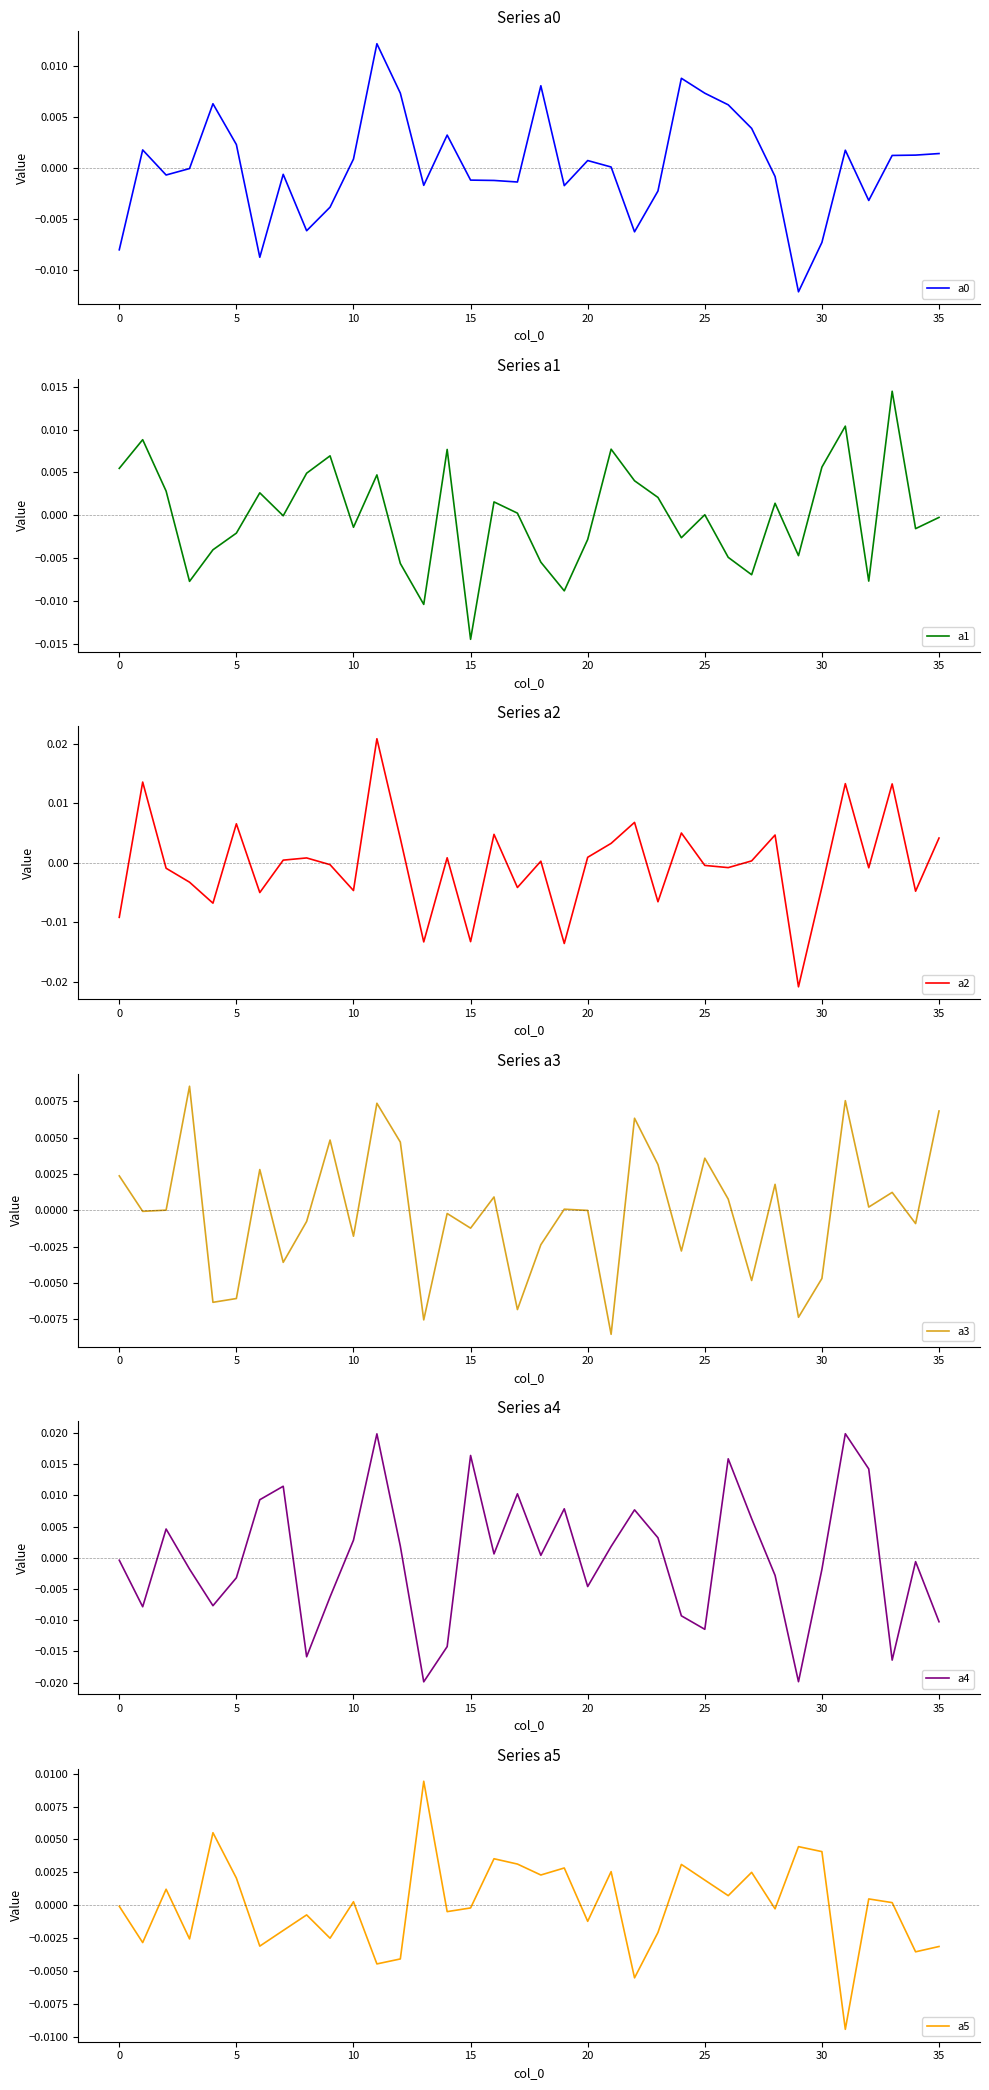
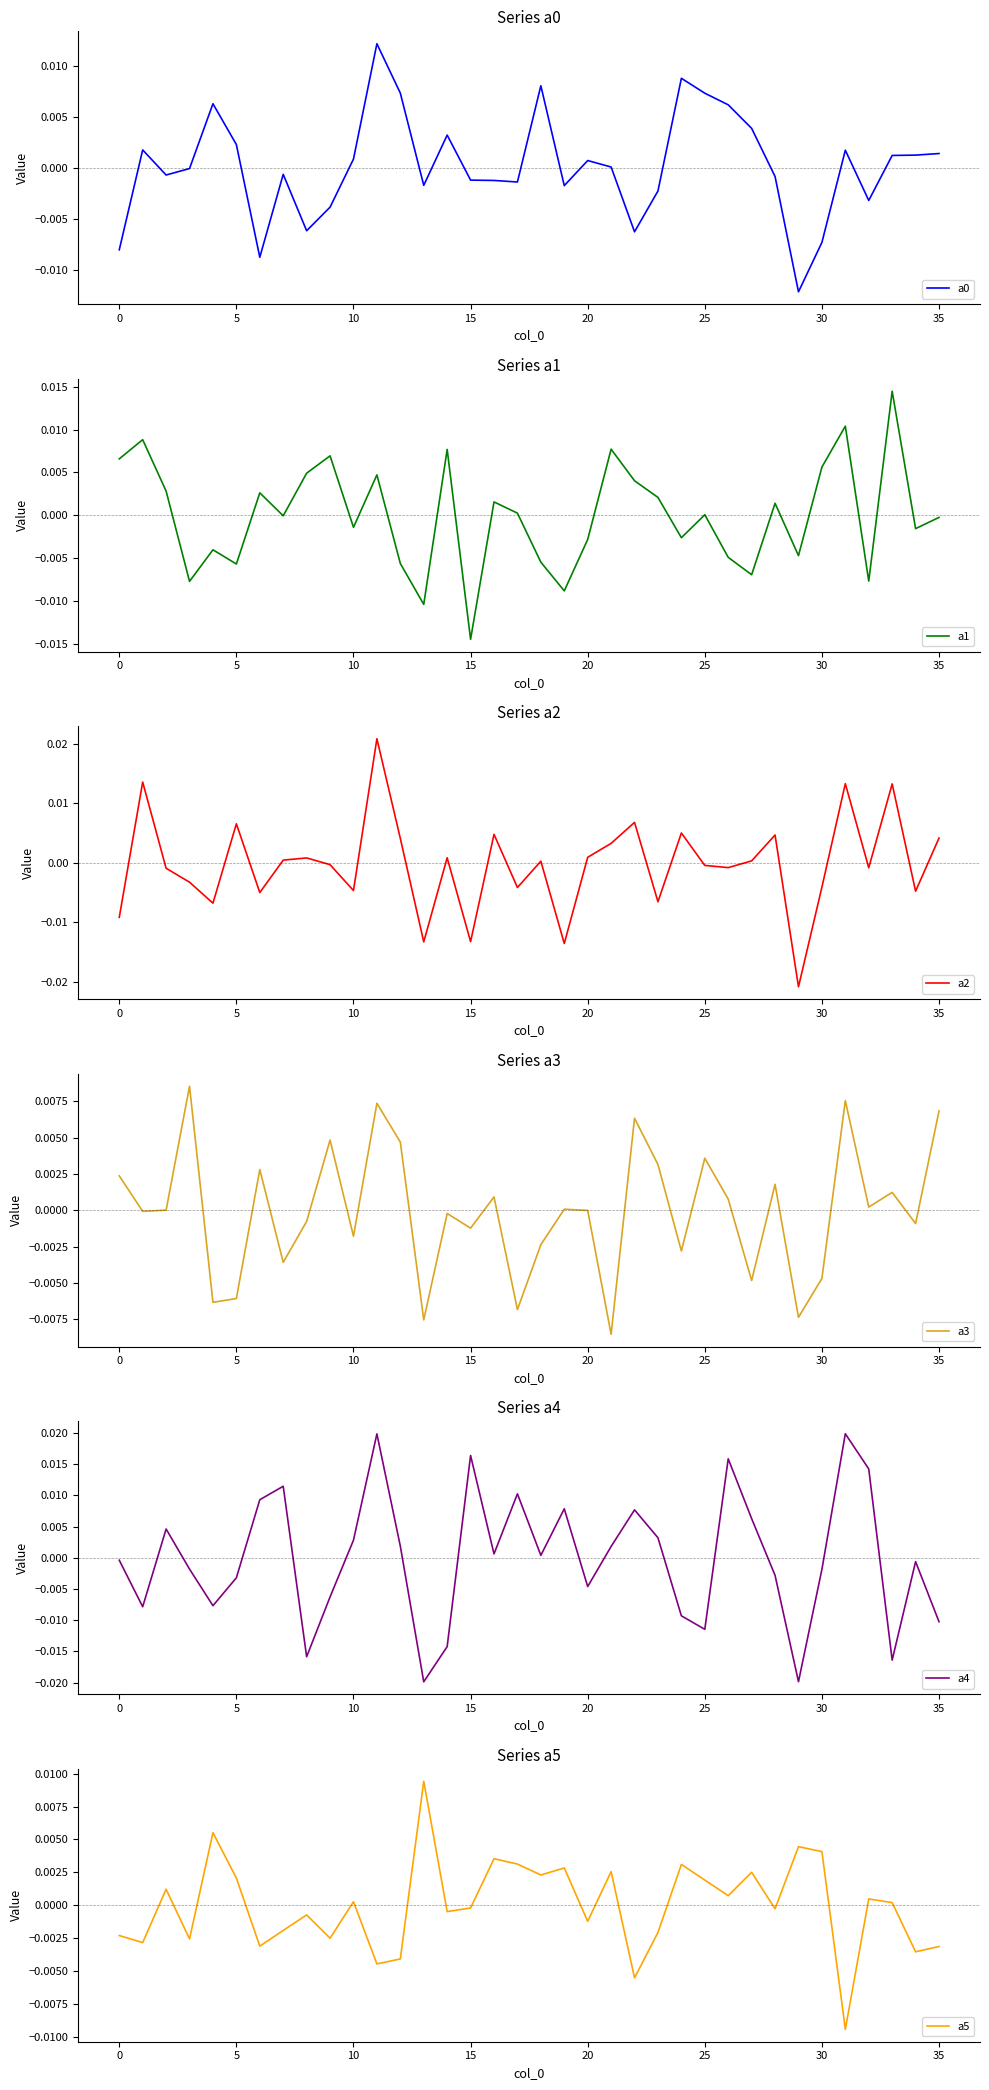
Series a1, 0: 0.005 -> 0.007
Series a1, 5: -0.002 -> -0.006
Series a5, 0: -0.0001 -> -0.0023
